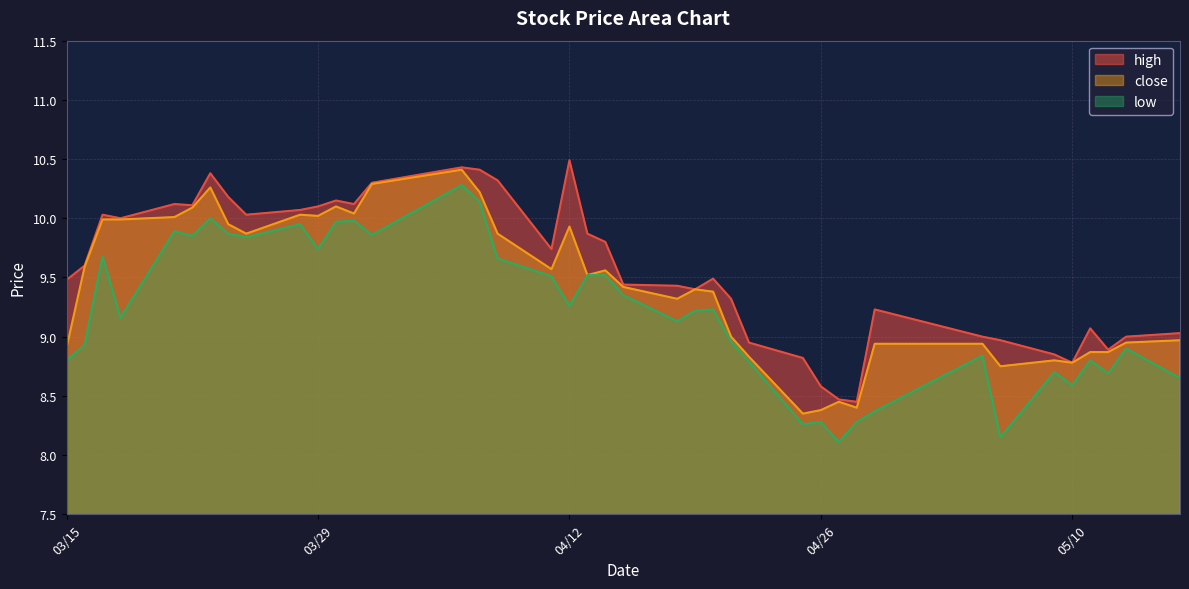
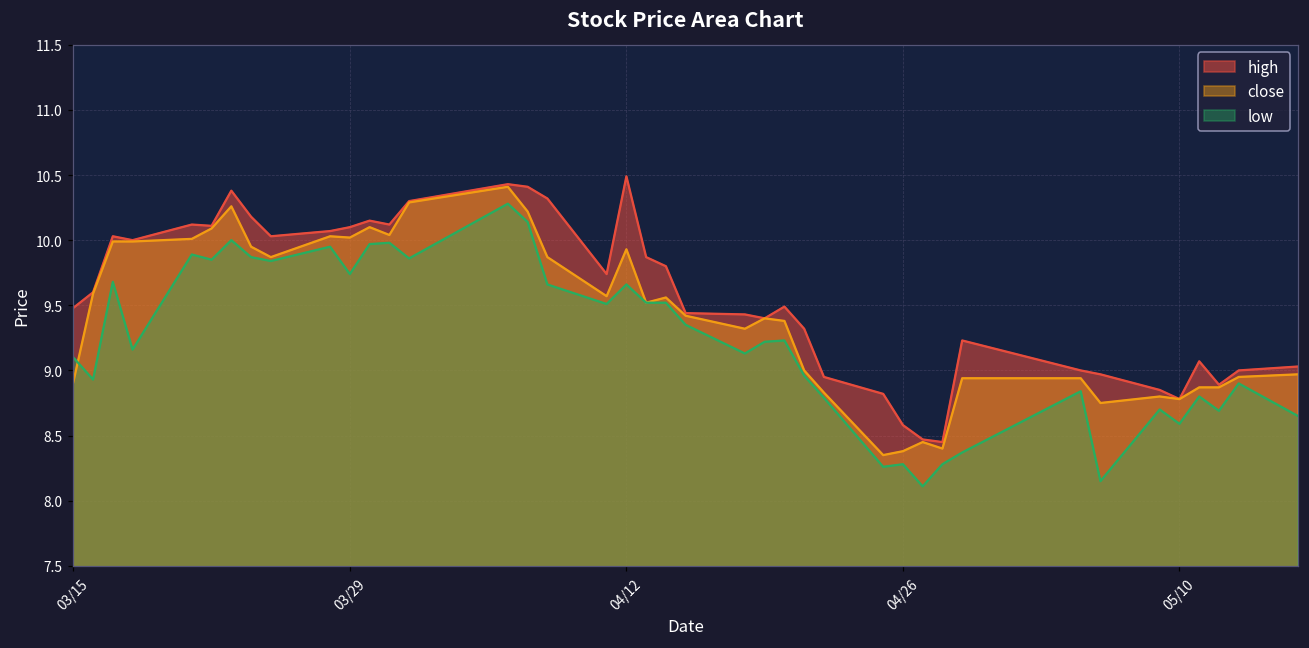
low, 03/15: 8.8 -> 9.1
low, 04/12: 9.26 -> 9.66
